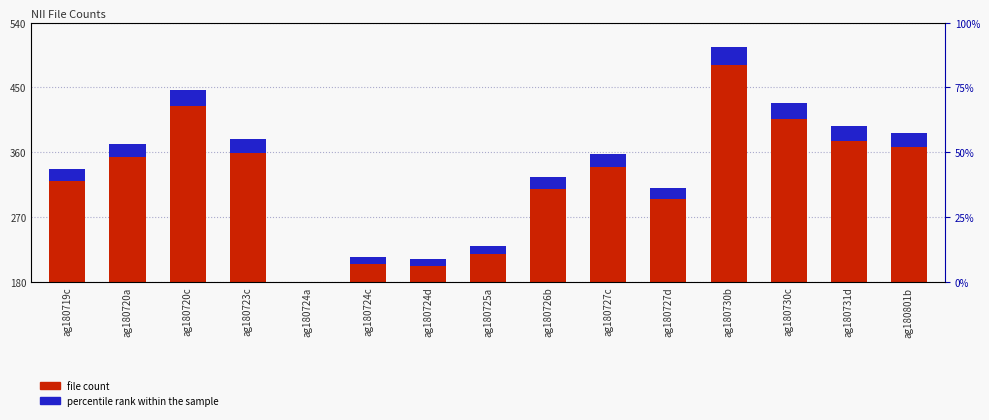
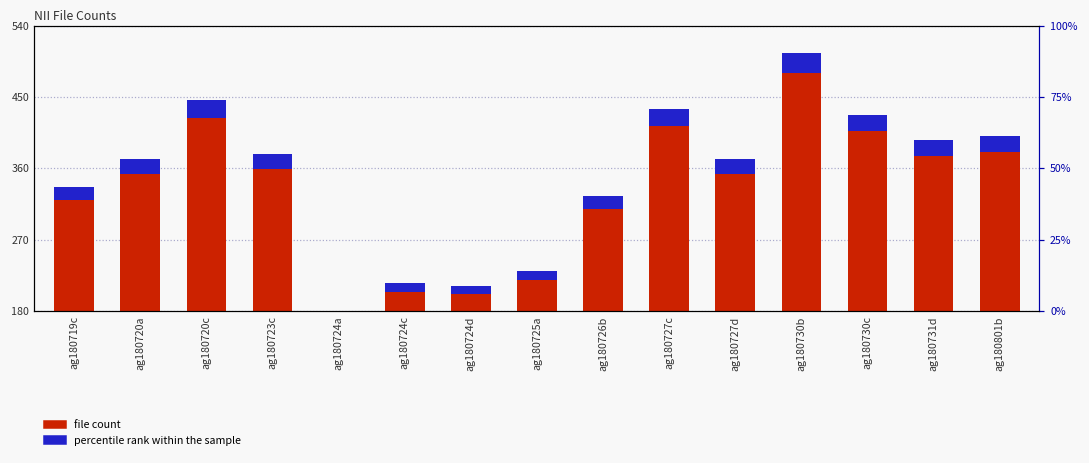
file count, ag180727c: 360 -> 440
file count, ag180727d: 310 -> 370
file count, ag180801b: 390 -> 400
